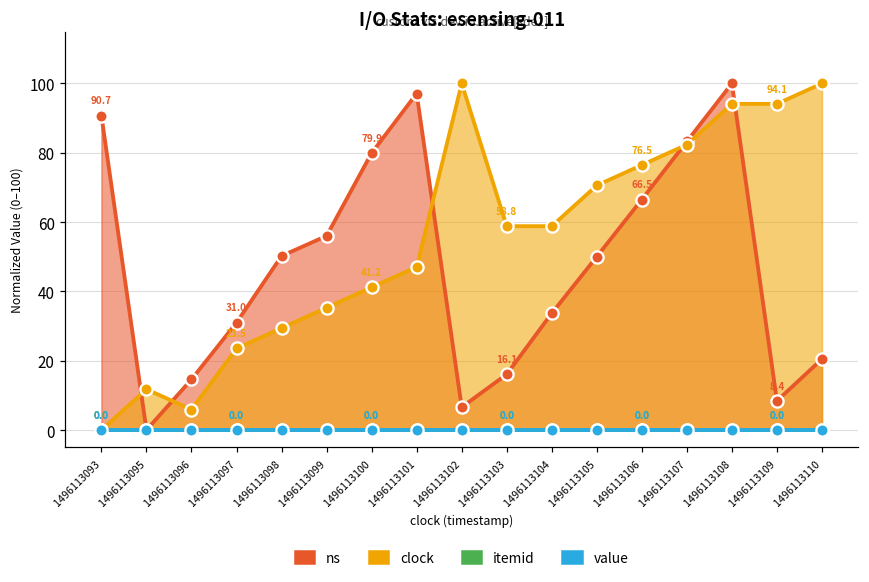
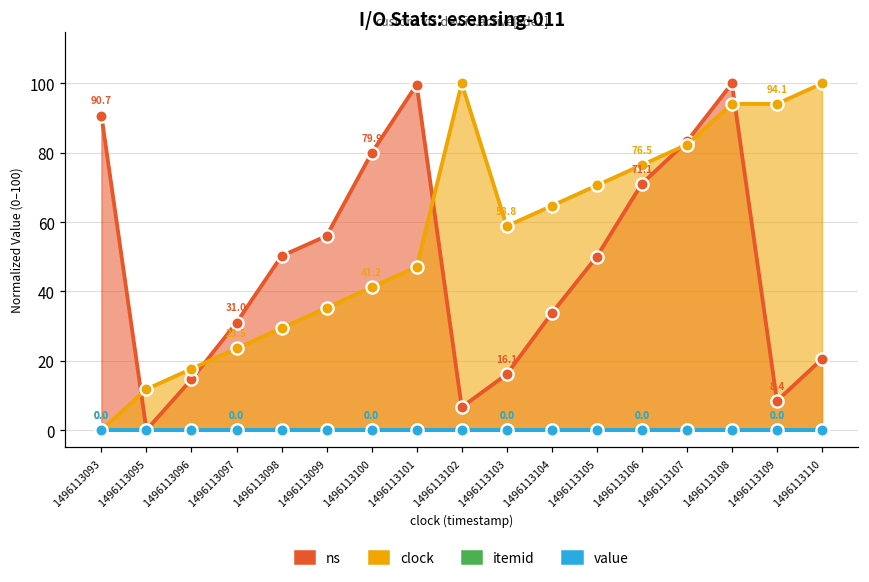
clock, 1496113096: 6 -> 18
ns, 1496113101: 97 -> 100
clock, 1496113104: 59 -> 65
ns, 1496113106: 66.5 -> 71.1
